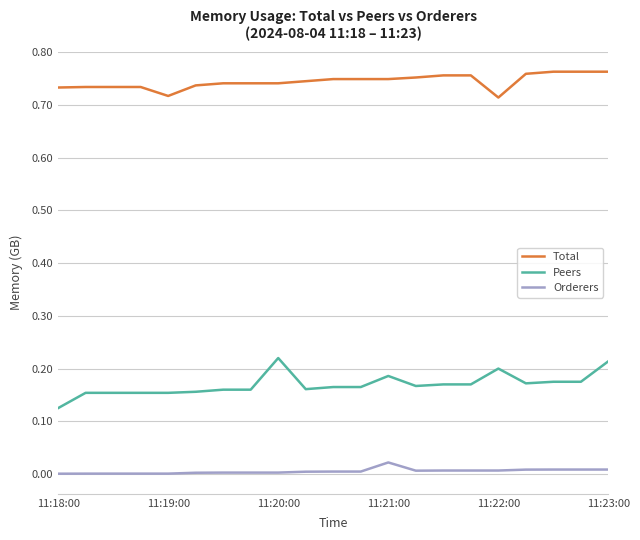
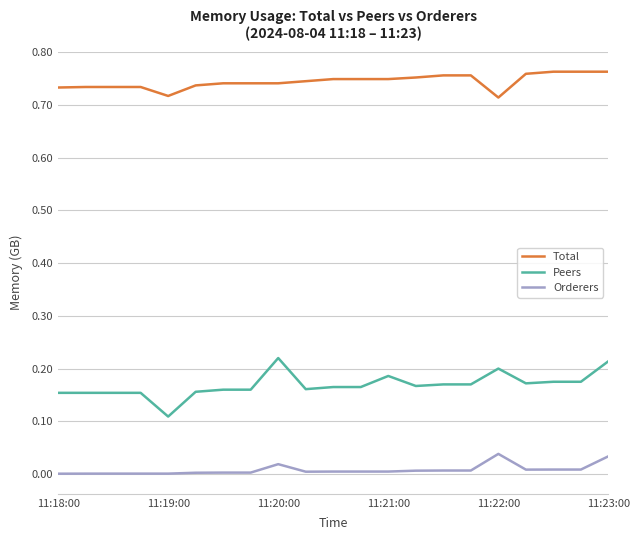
Peers, 11:18:00: 0.13 -> 0.15
Peers, 11:19:00: 0.15 -> 0.11
Orderers, 11:20:00: 0.00 -> 0.02
Orderers, 11:21:00: 0.02 -> 0.00
Orderers, 11:22:00: 0.01 -> 0.04
Orderers, 11:23:00: 0.01 -> 0.03
